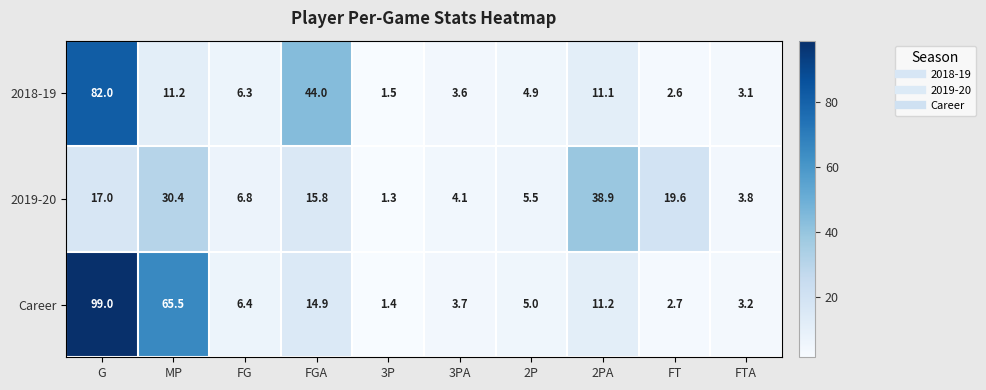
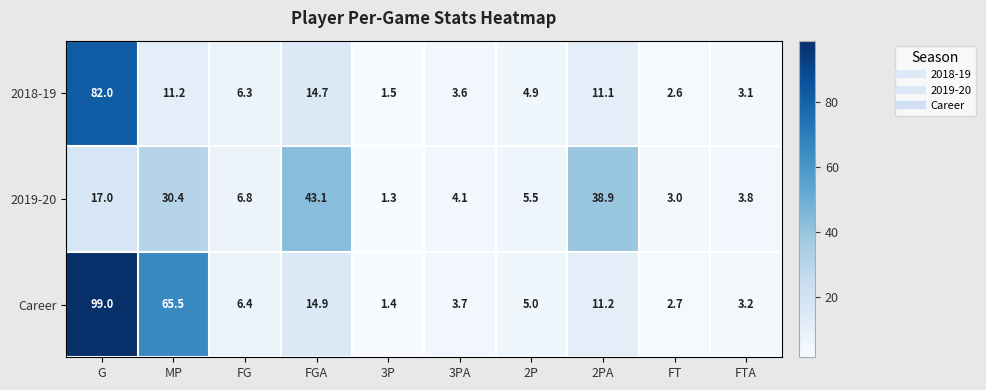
2018-19, FGA: 44.0 -> 14.7
2019-20, FGA: 15.8 -> 43.1
2019-20, FT: 19.6 -> 3.0
